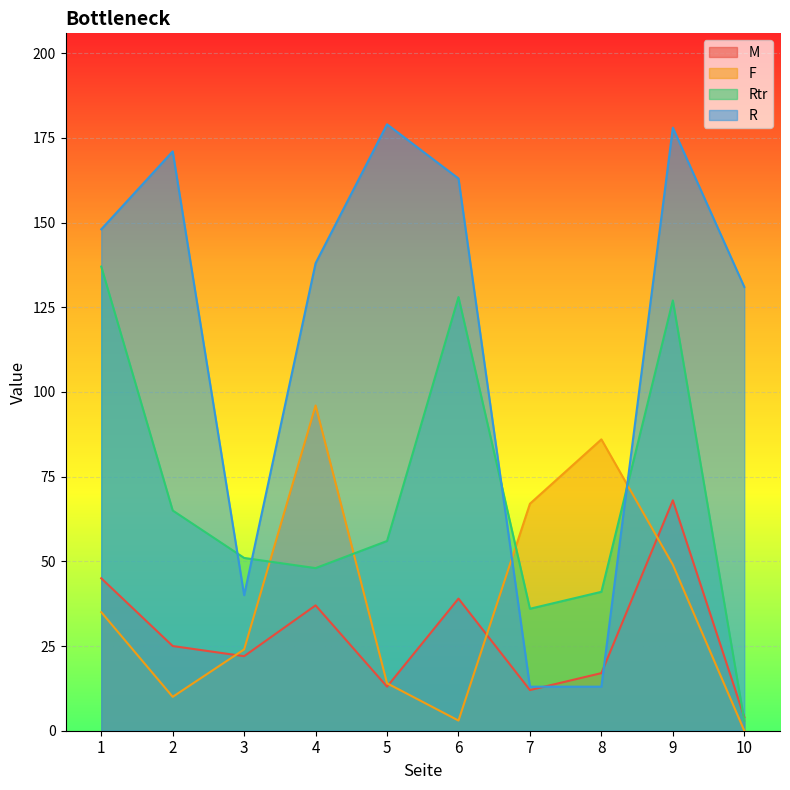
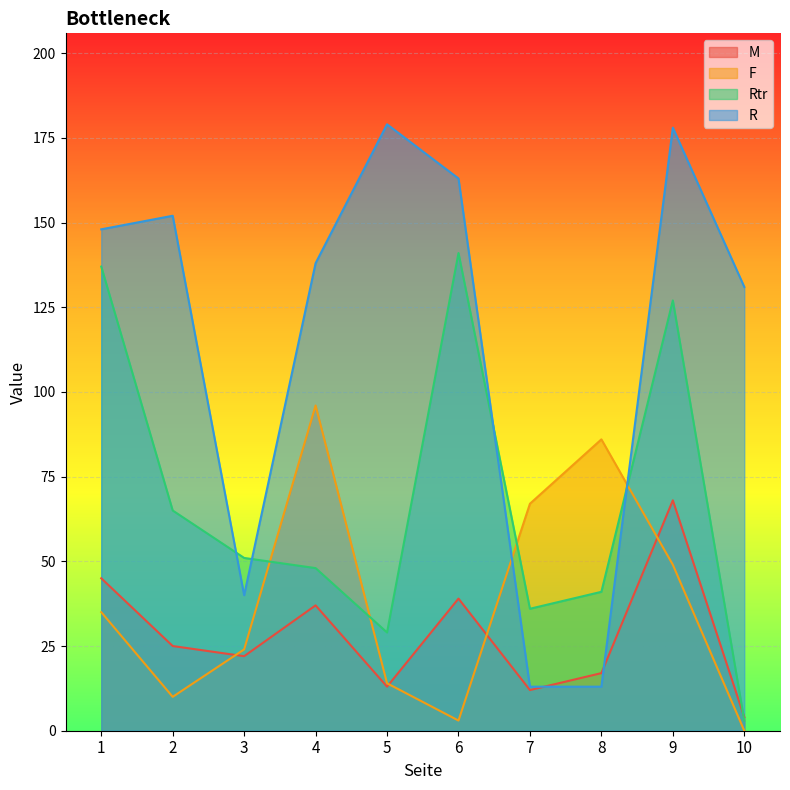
R, 2: 171 -> 152
Rtr, 5: 56 -> 29
Rtr, 6: 128 -> 141
